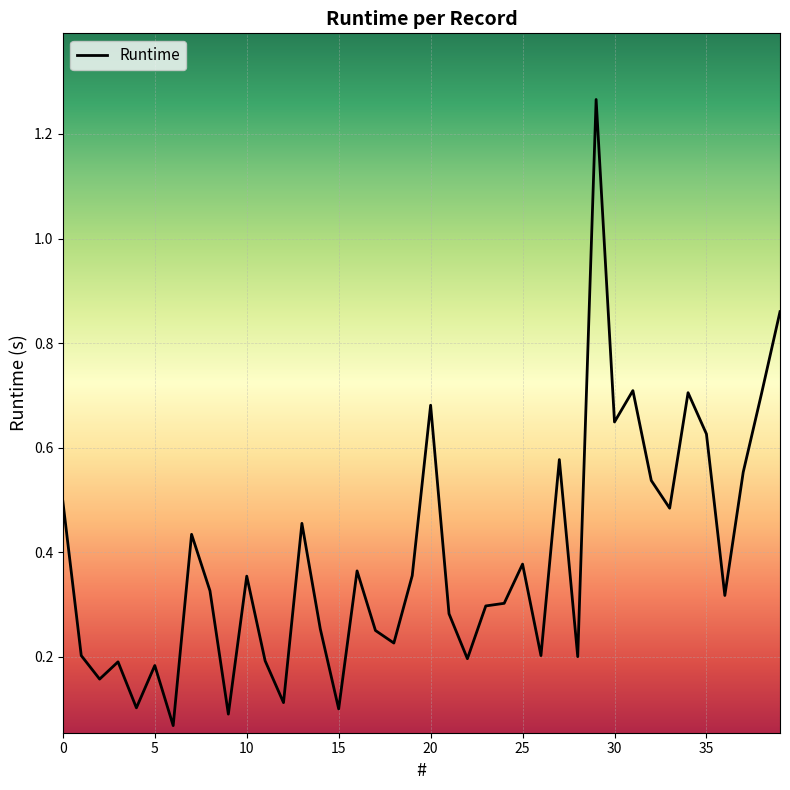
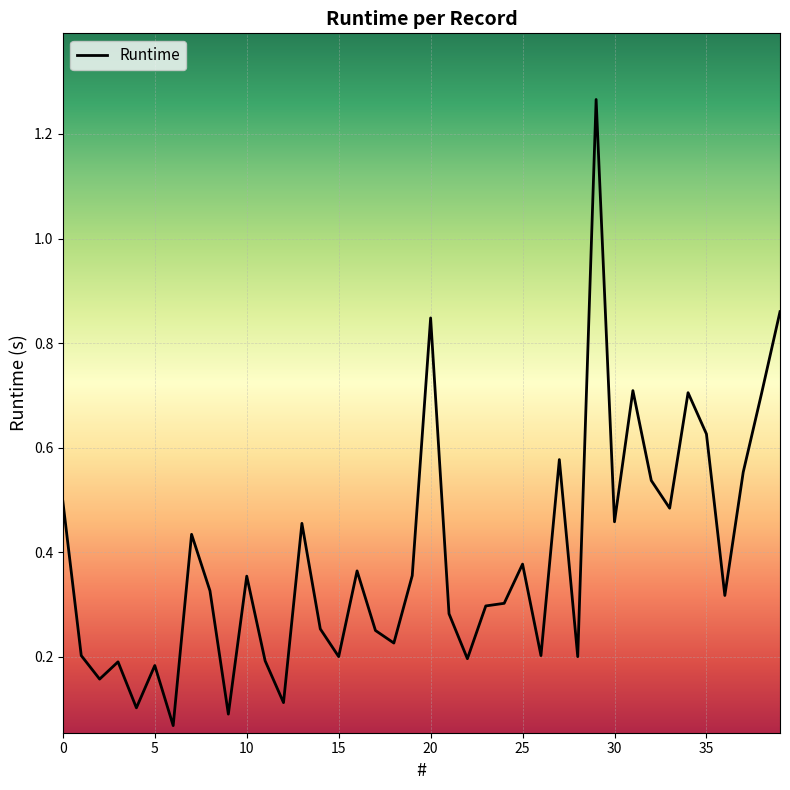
15: 0.1 -> 0.2
20: 0.68 -> 0.85
30: 0.65 -> 0.46
